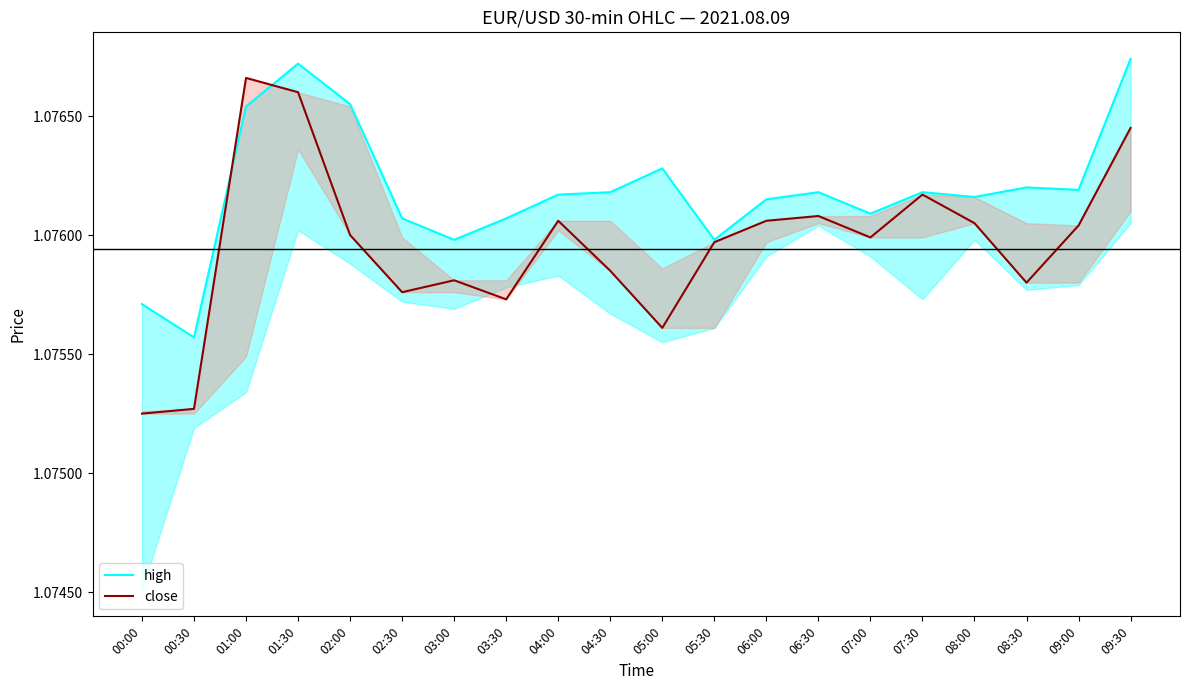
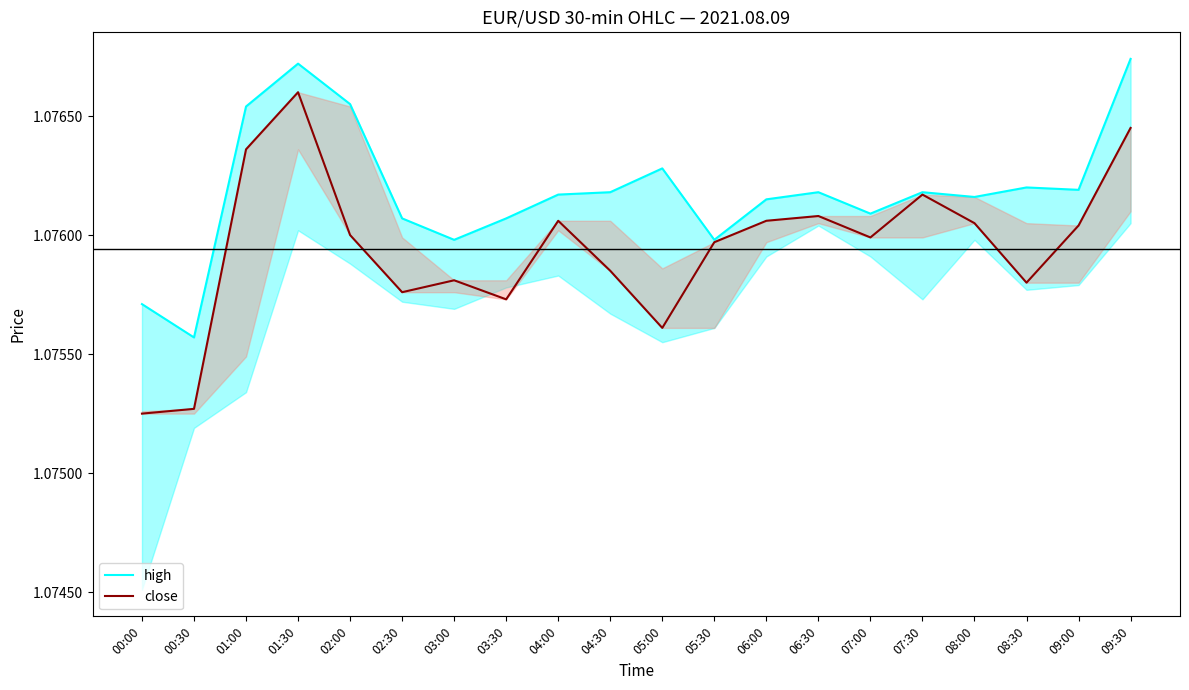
close, 01:00: 1.07666 -> 1.07636
